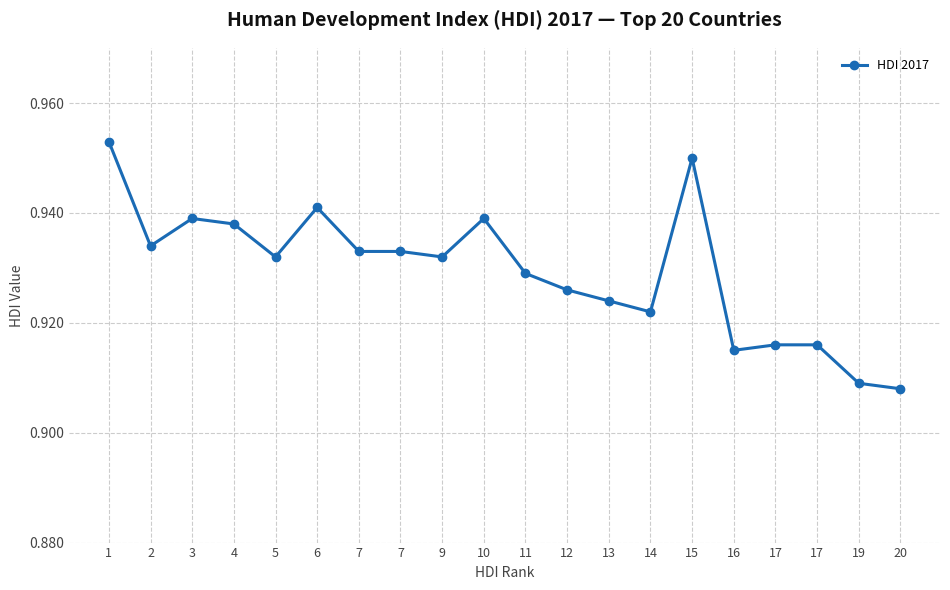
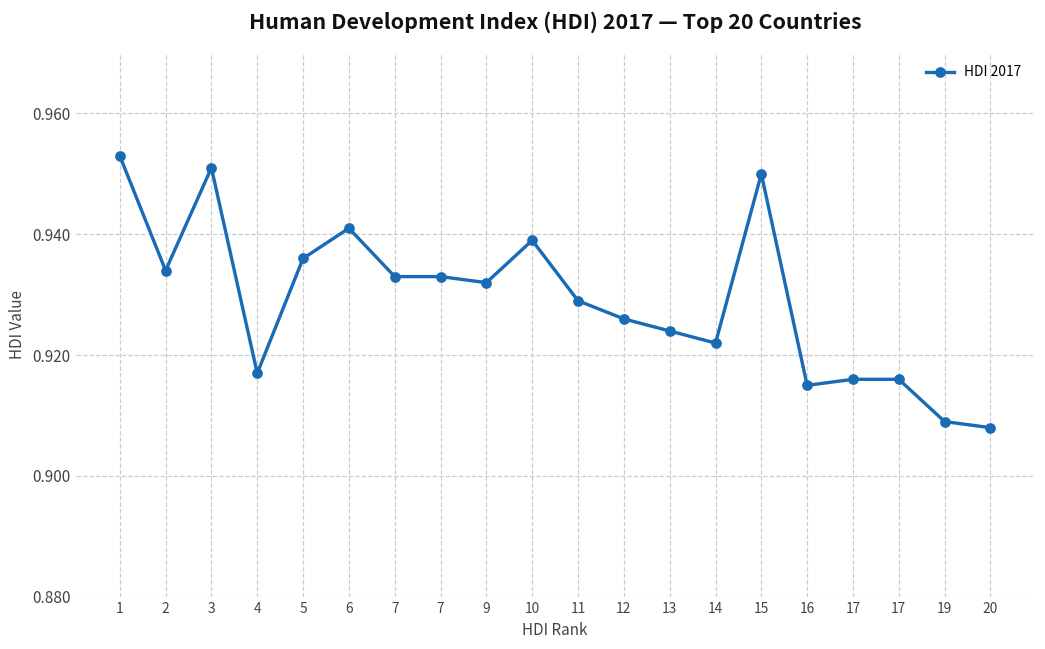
3: 0.939 -> 0.951
4: 0.938 -> 0.917
5: 0.932 -> 0.936
